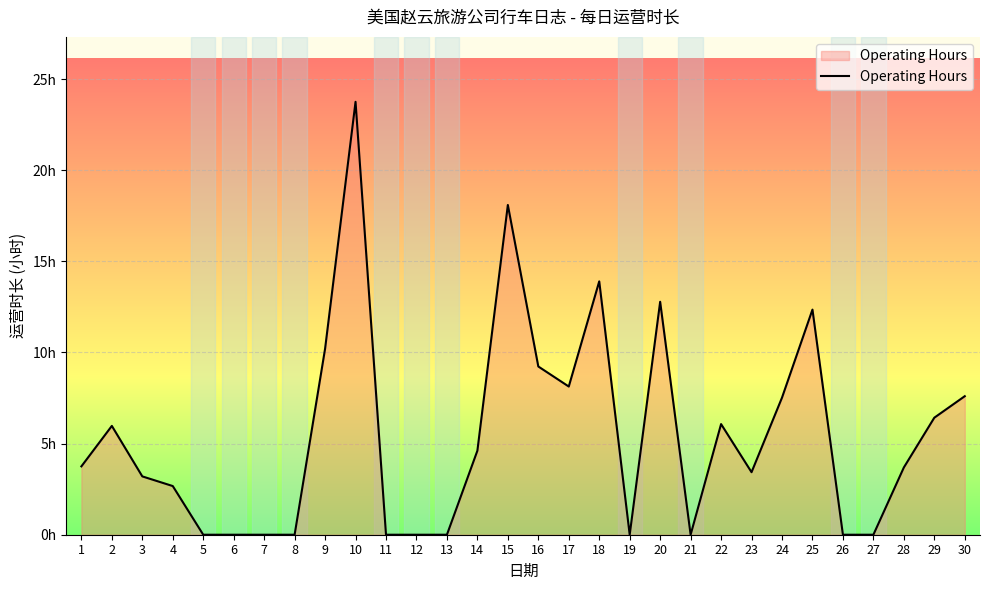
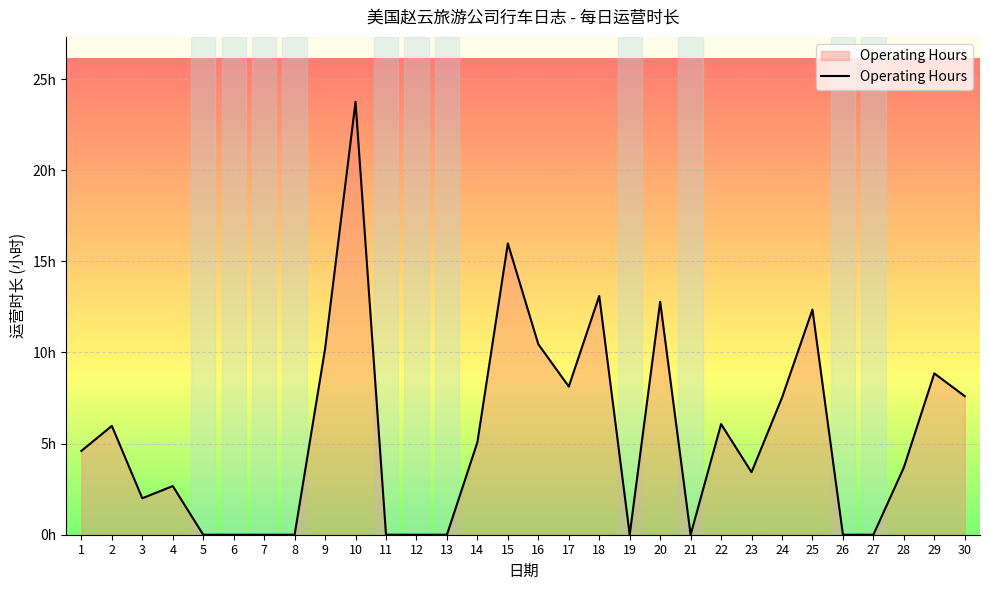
1: 3.8h -> 4.6h
3: 3.2h -> 2.0h
14: 4.6h -> 5.1h
15: 18.1h -> 16.0h
16: 9.2h -> 10.5h
18: 13.9h -> 13.1h
29: 6.4h -> 8.9h
